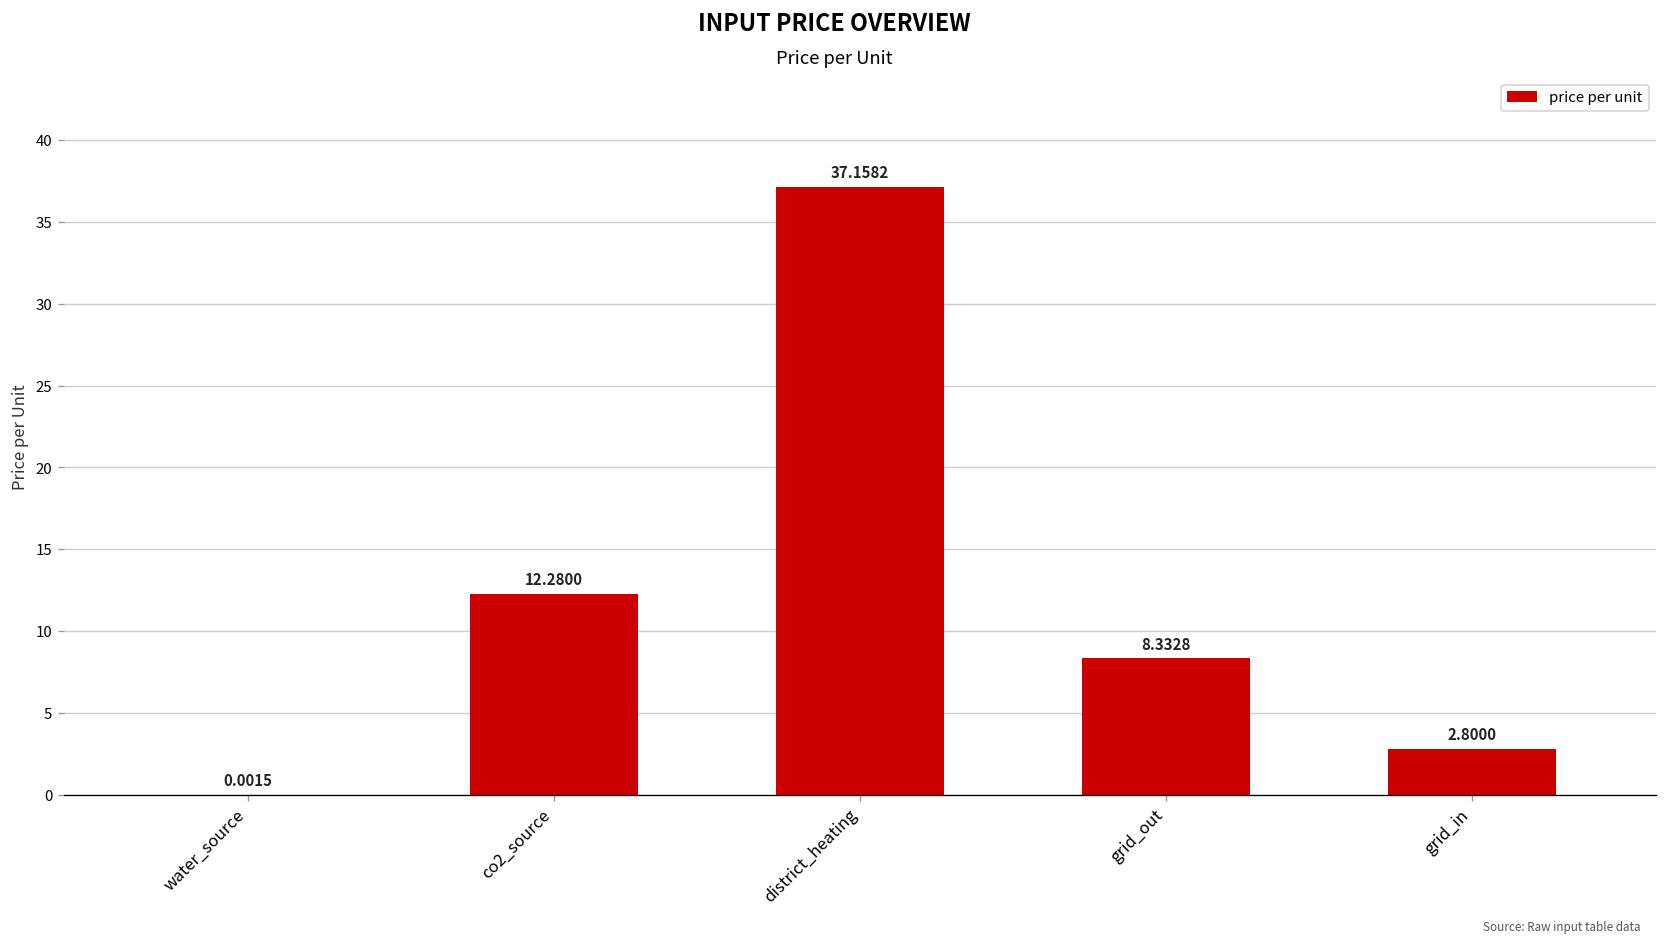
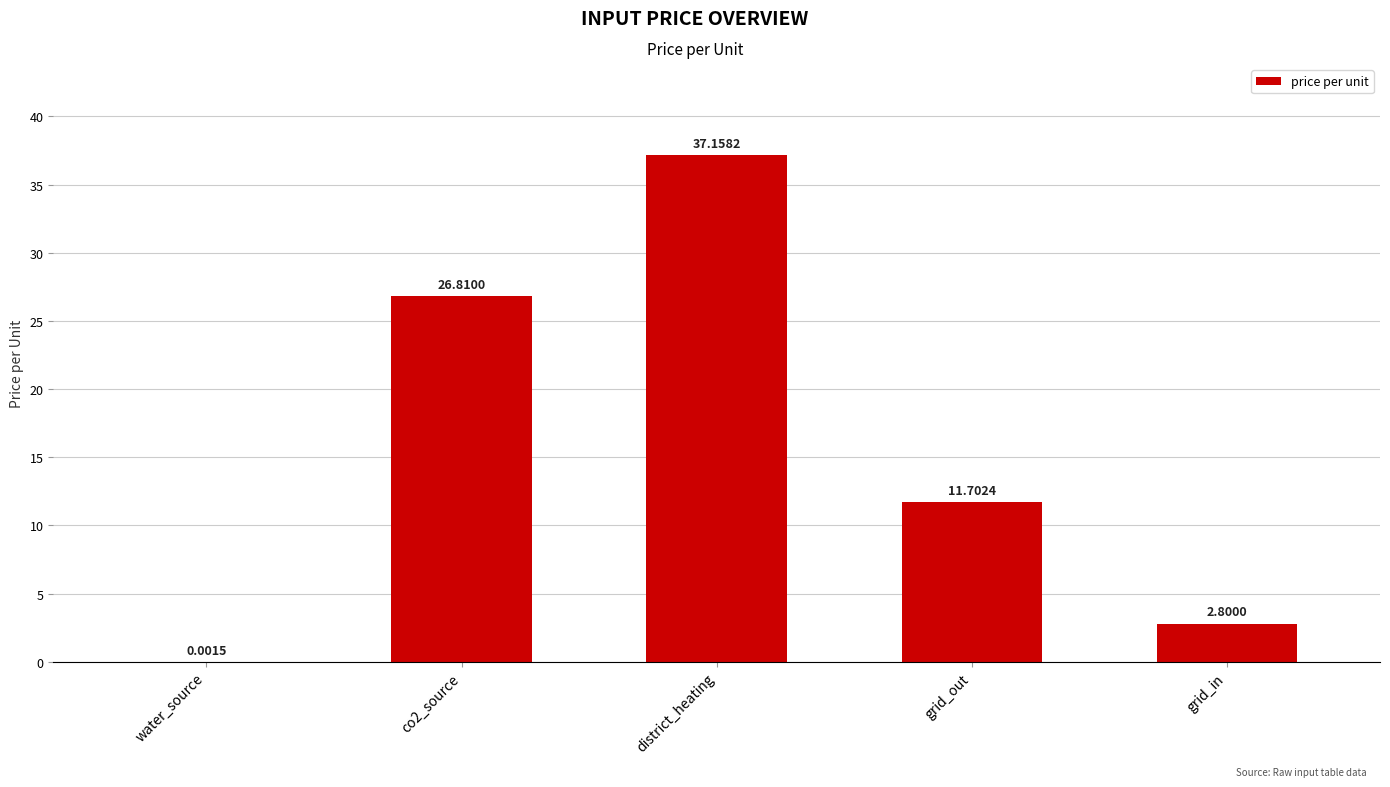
co2_source: 12.2800 -> 26.8100
grid_out: 8.3328 -> 11.7024
